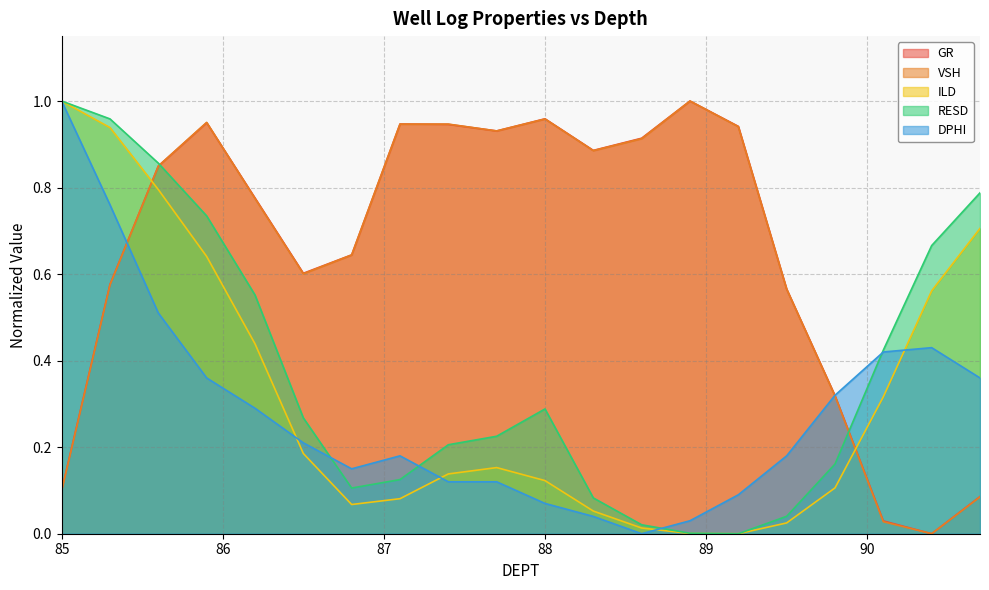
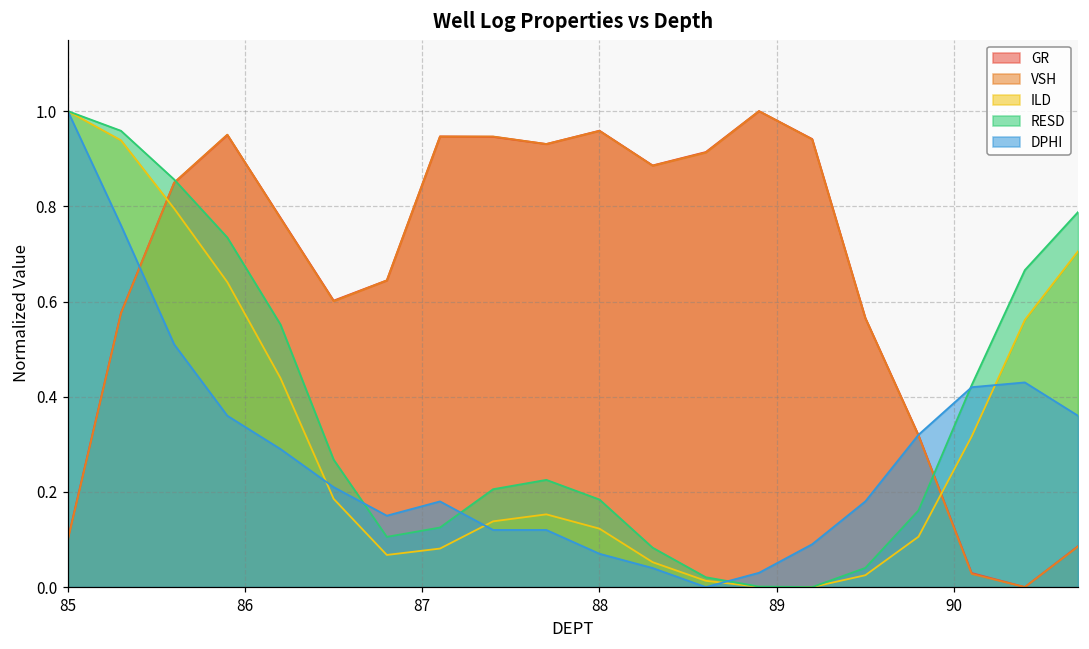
RESD, 88: 0.29 -> 0.18
